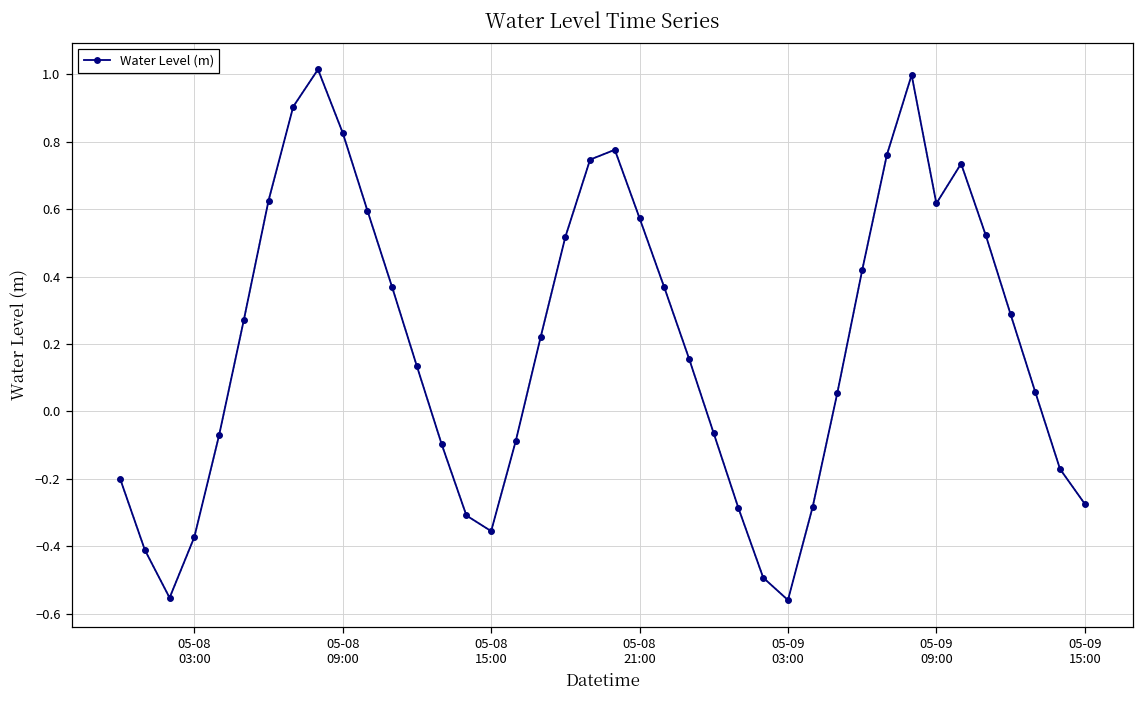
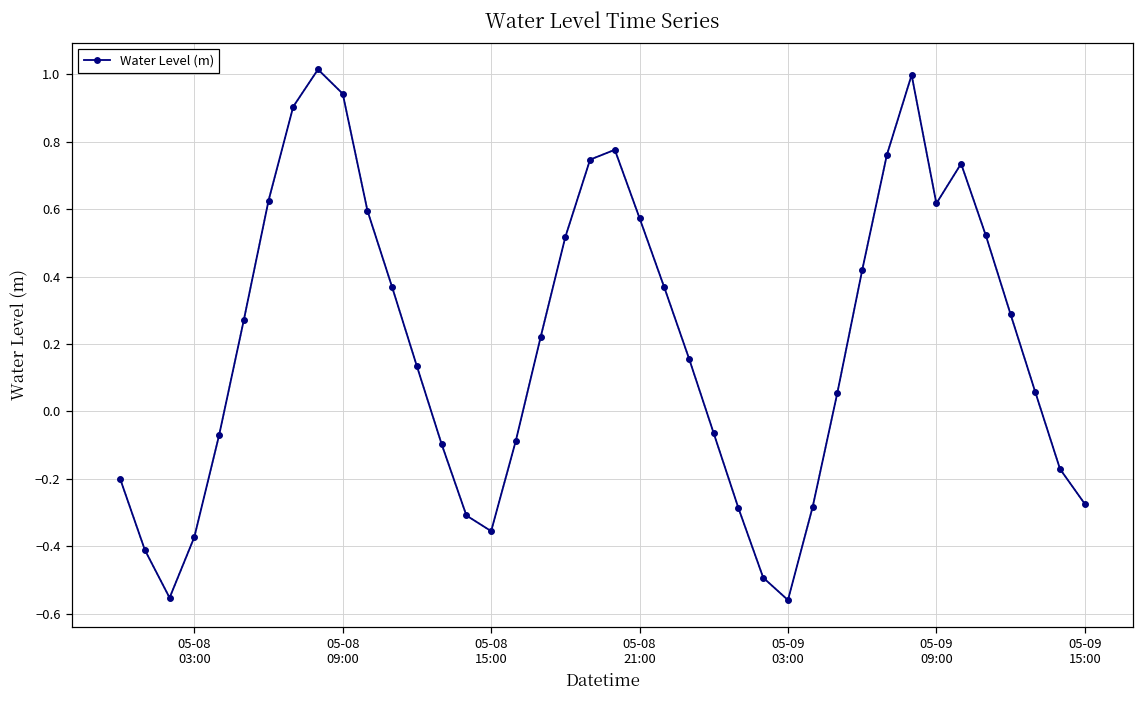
05-08 09:00: 0.83 -> 0.94
